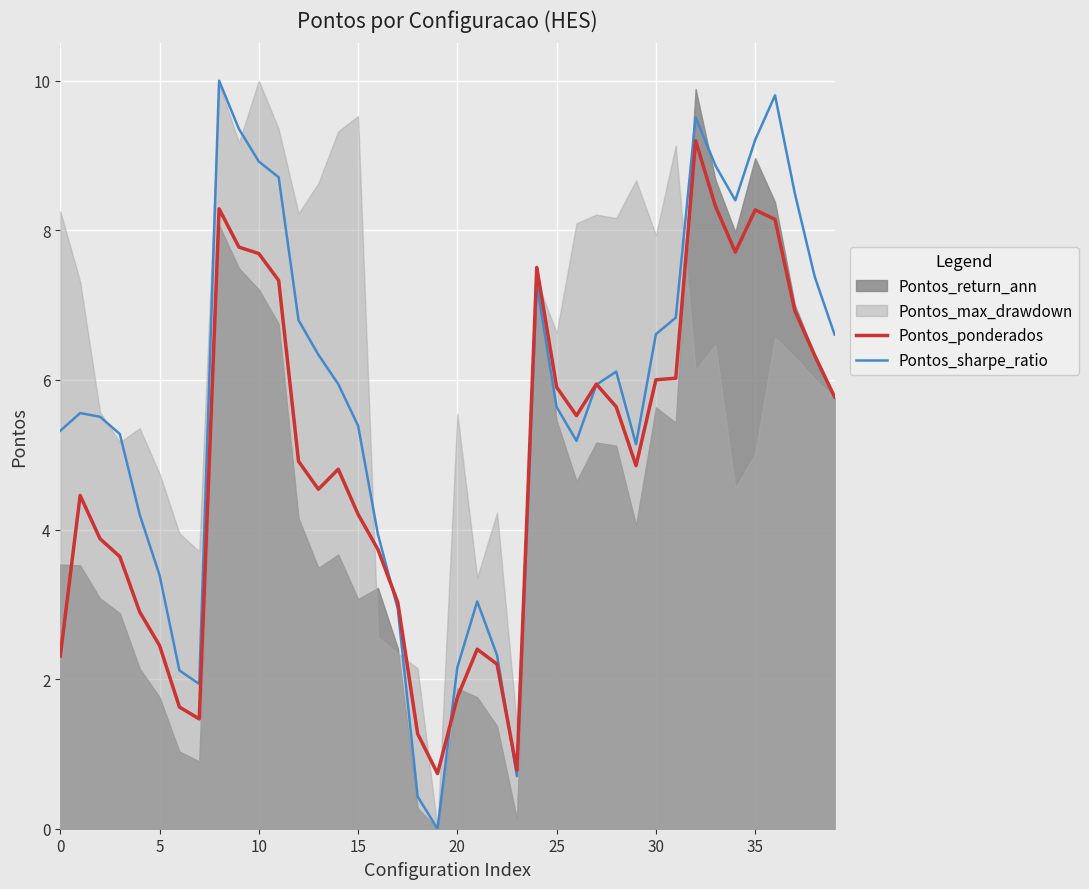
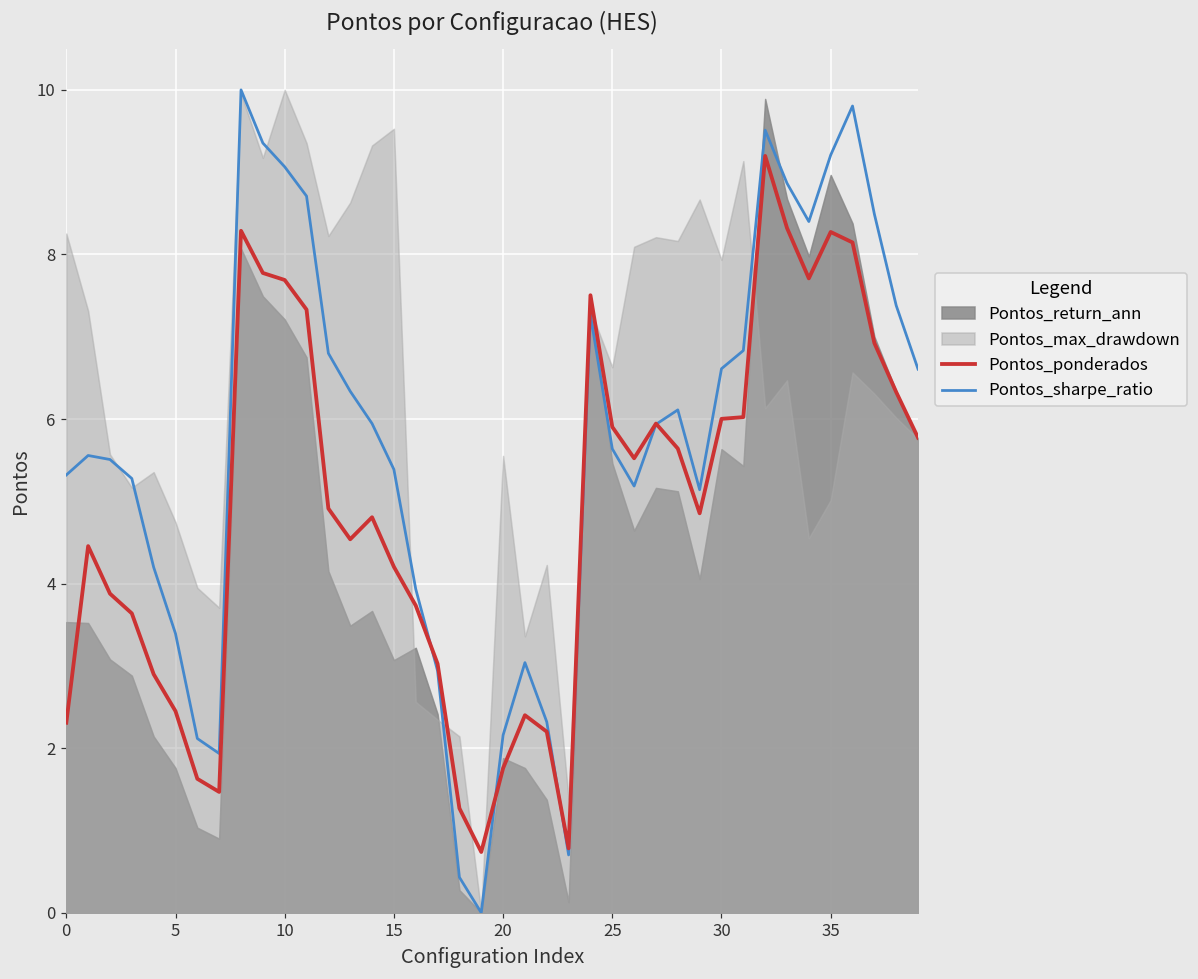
Pontos_sharpe_ratio, 10: 8.9 -> 9.1
